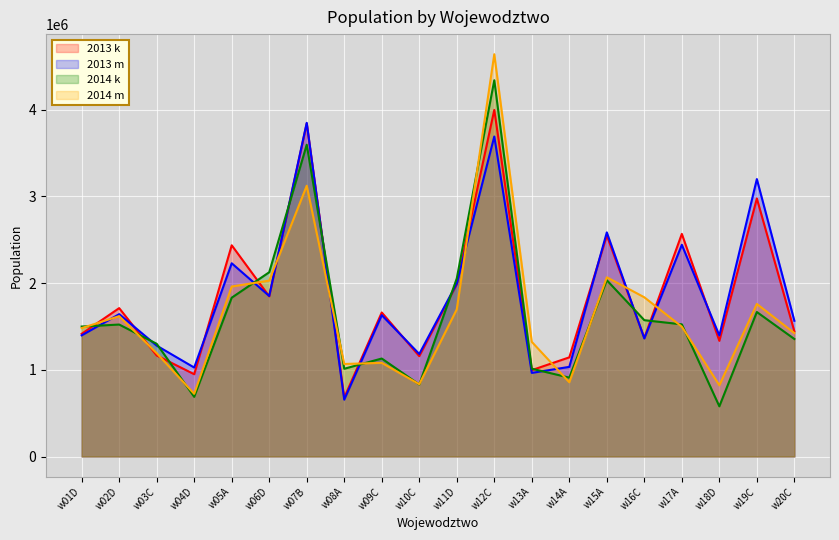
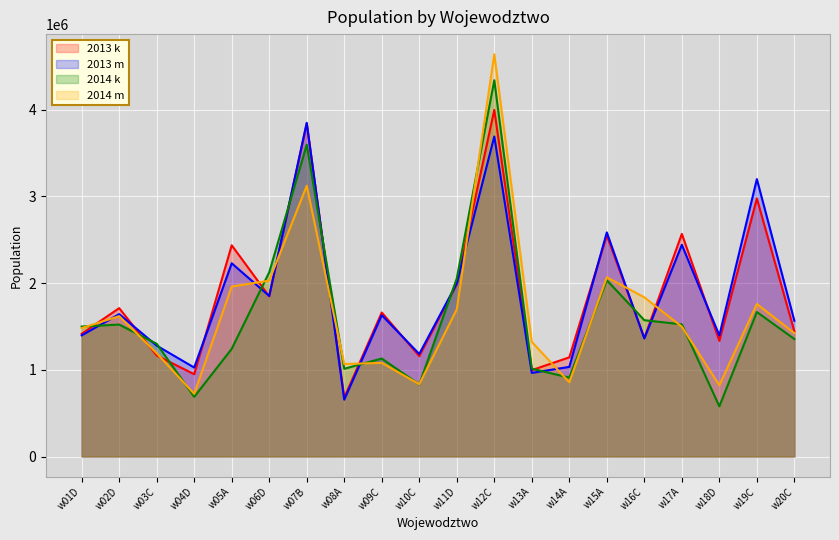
2014 k, w05A: 1800000 -> 1200000
